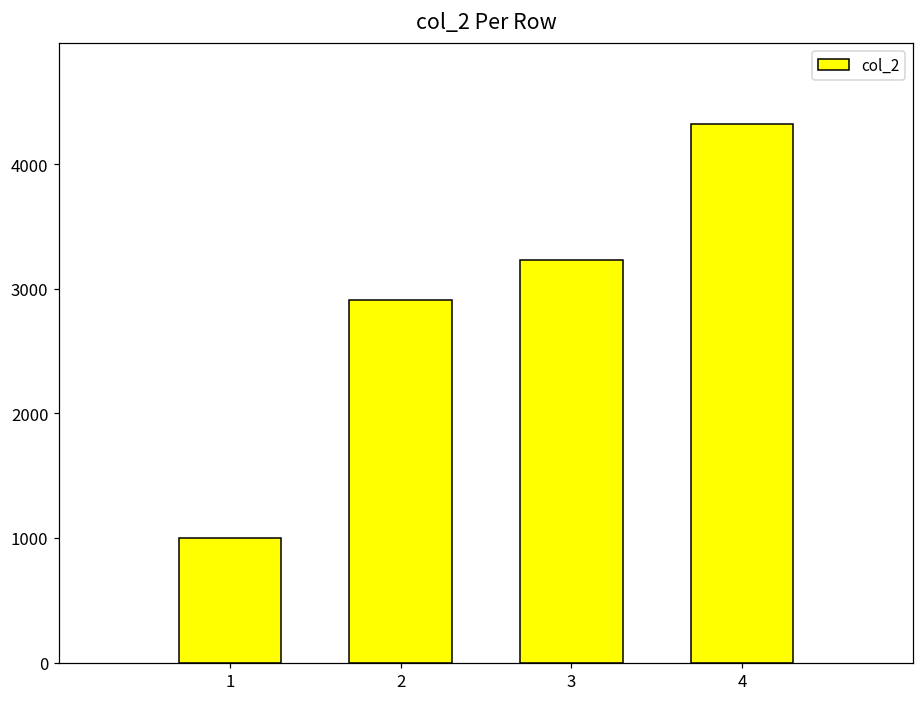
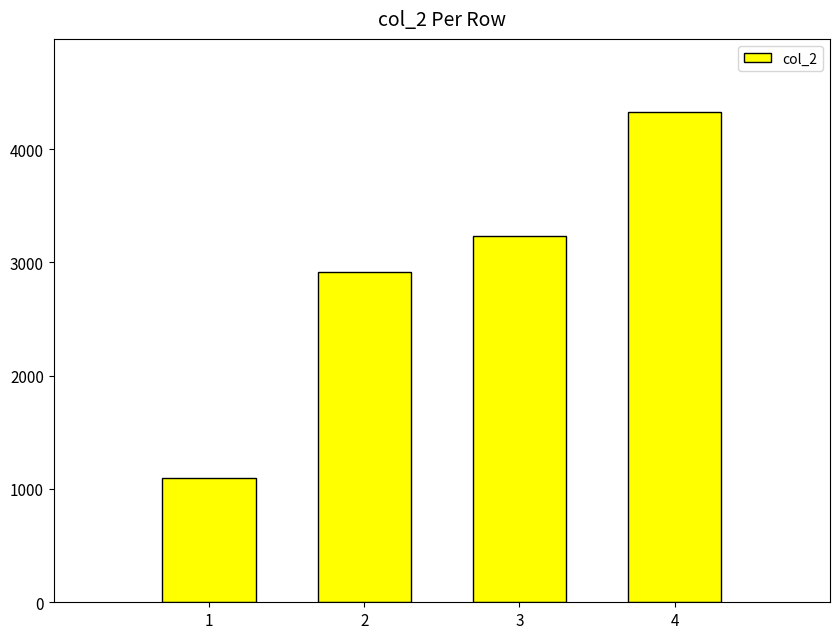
1: 1000 -> 1100
